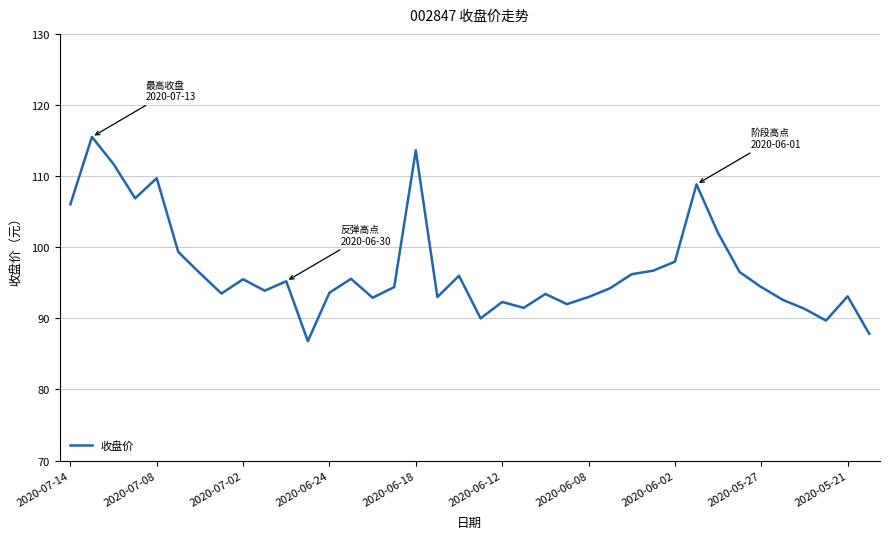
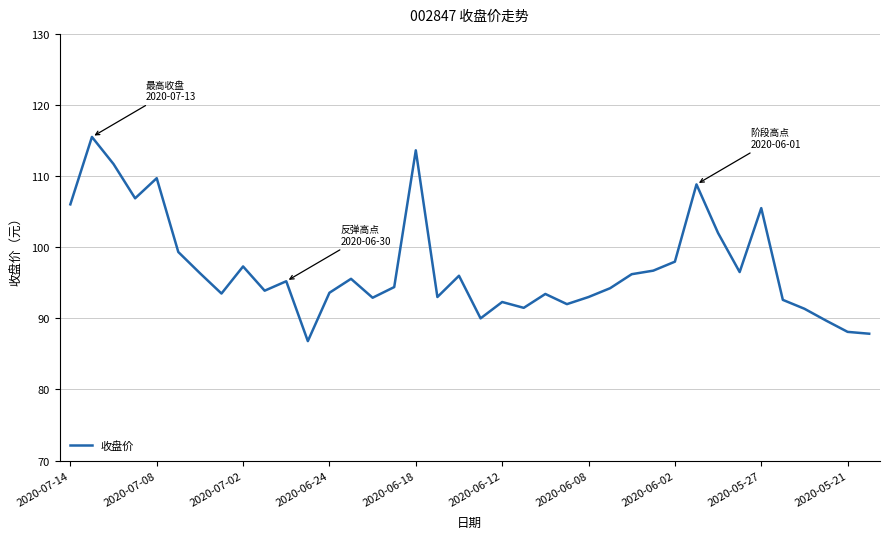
2020-07-02: 96 -> 97
2020-05-27: 94 -> 106
2020-05-21: 93 -> 88
